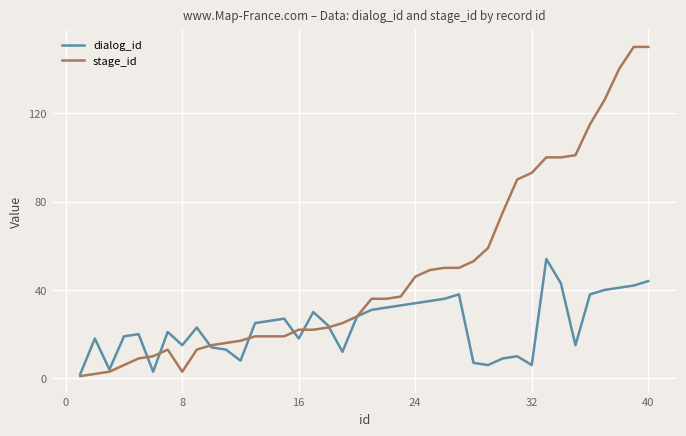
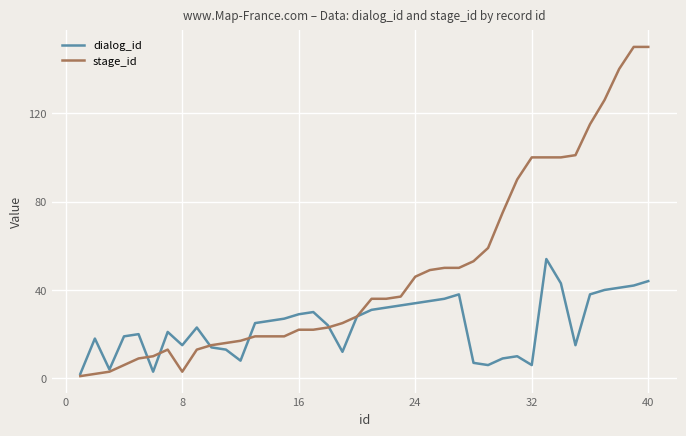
dialog_id, 16: 18 -> 29
stage_id, 32: 93 -> 100
